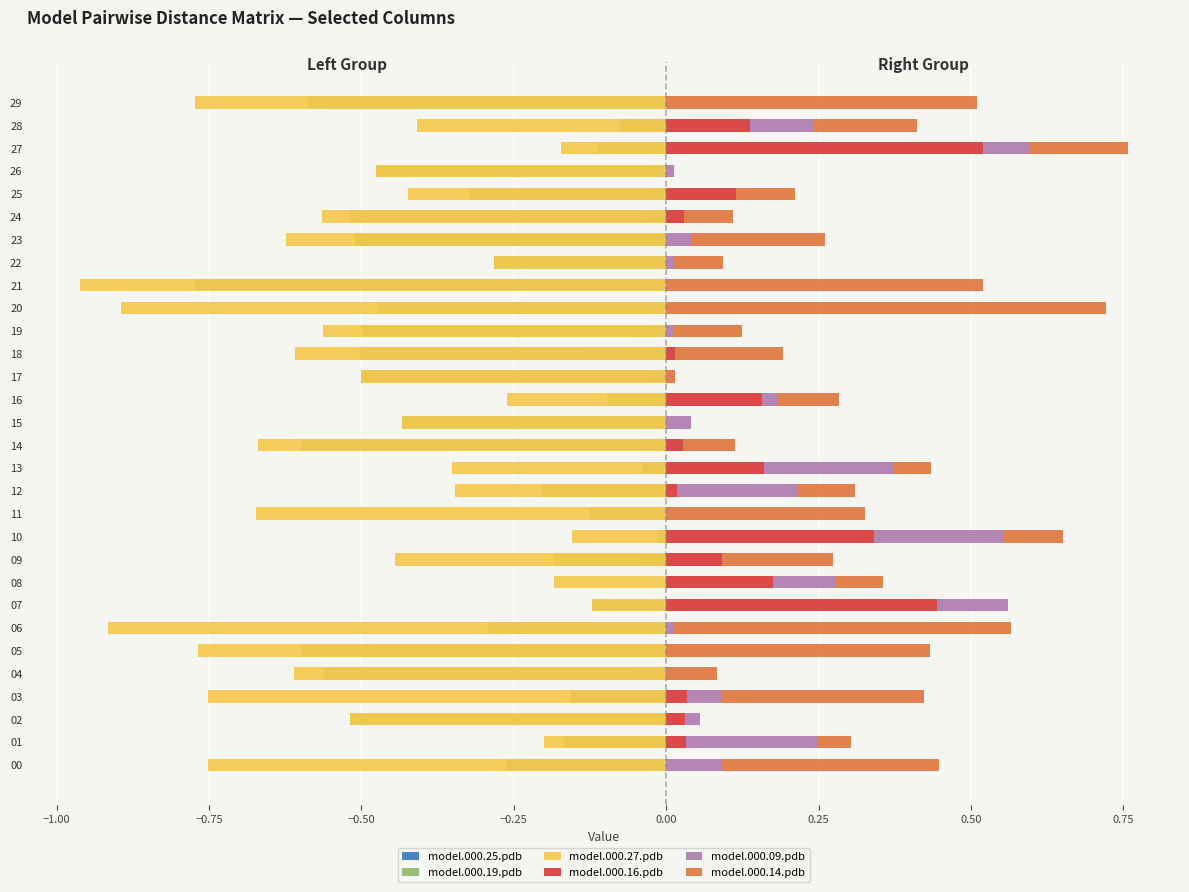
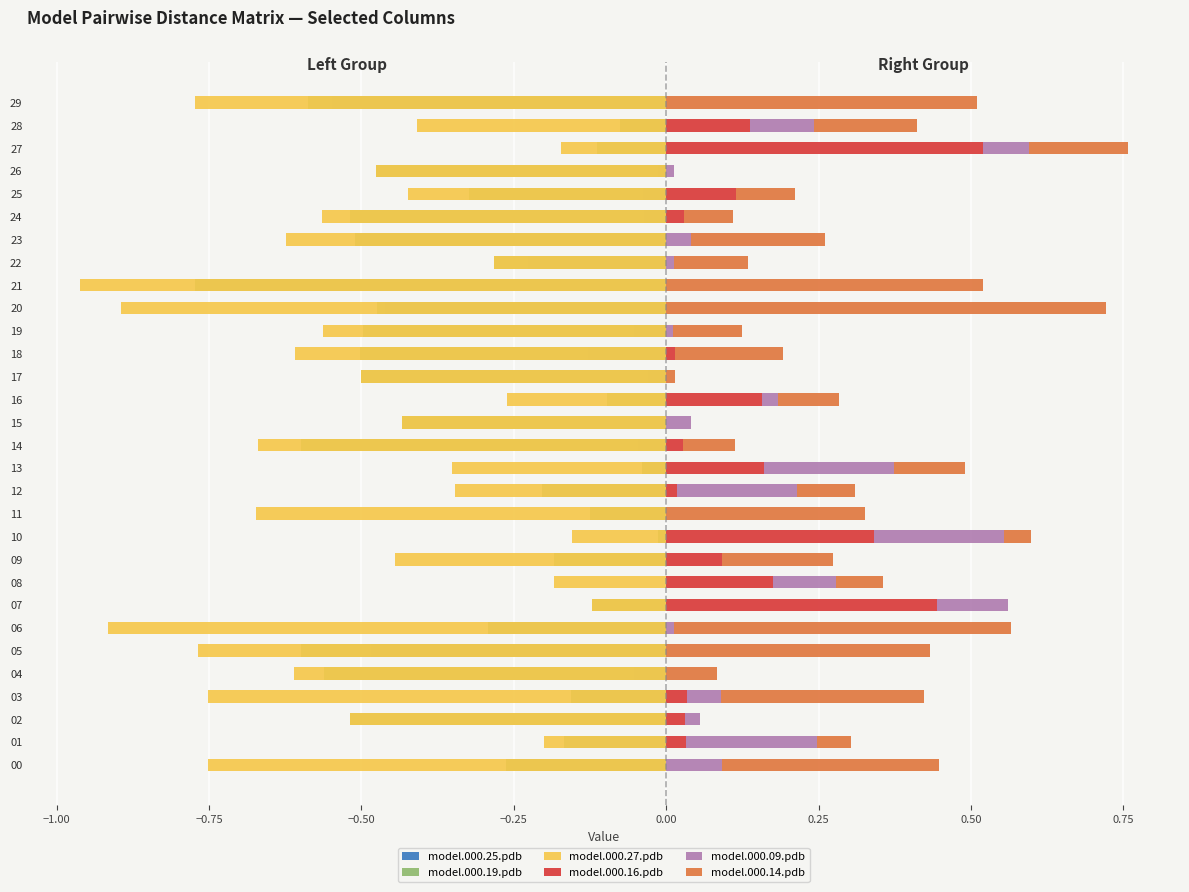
model.000.14.pdb, 22: 0.08 -> 0.12
model.000.14.pdb, 13: 0.06 -> 0.12
model.000.14.pdb, 10: 0.10 -> 0.05
